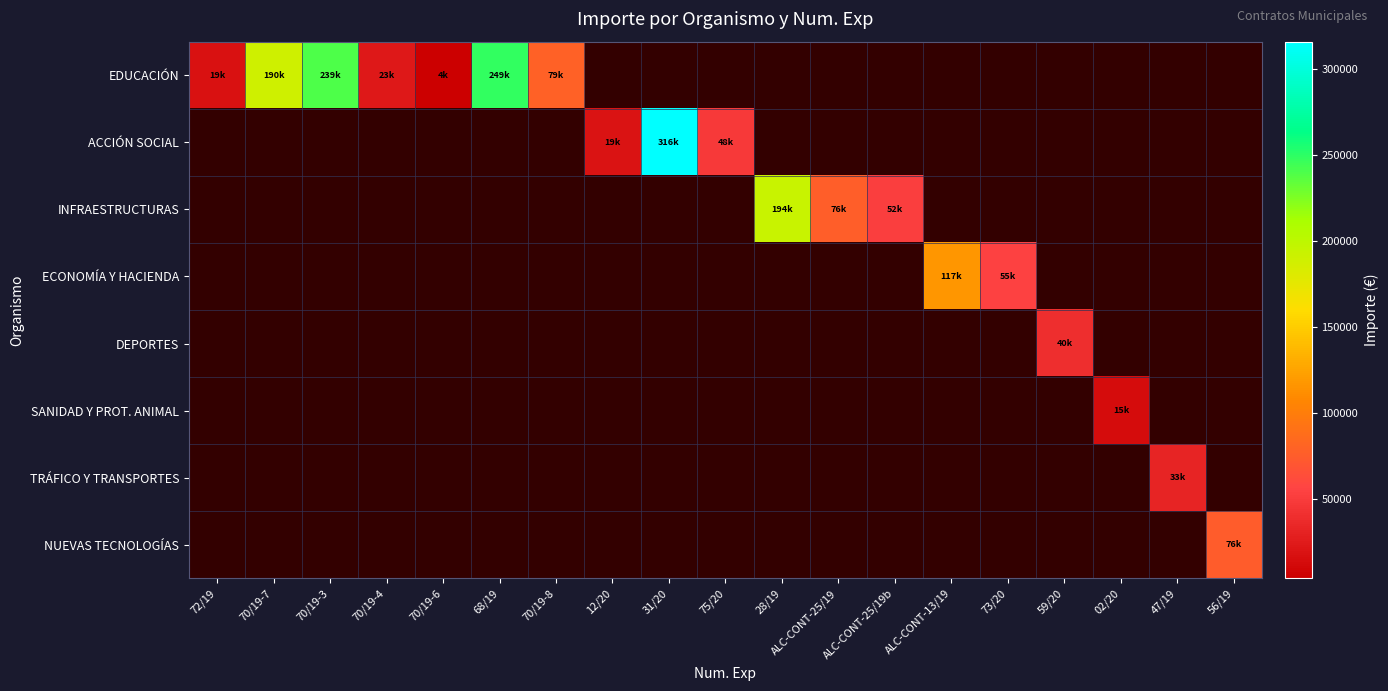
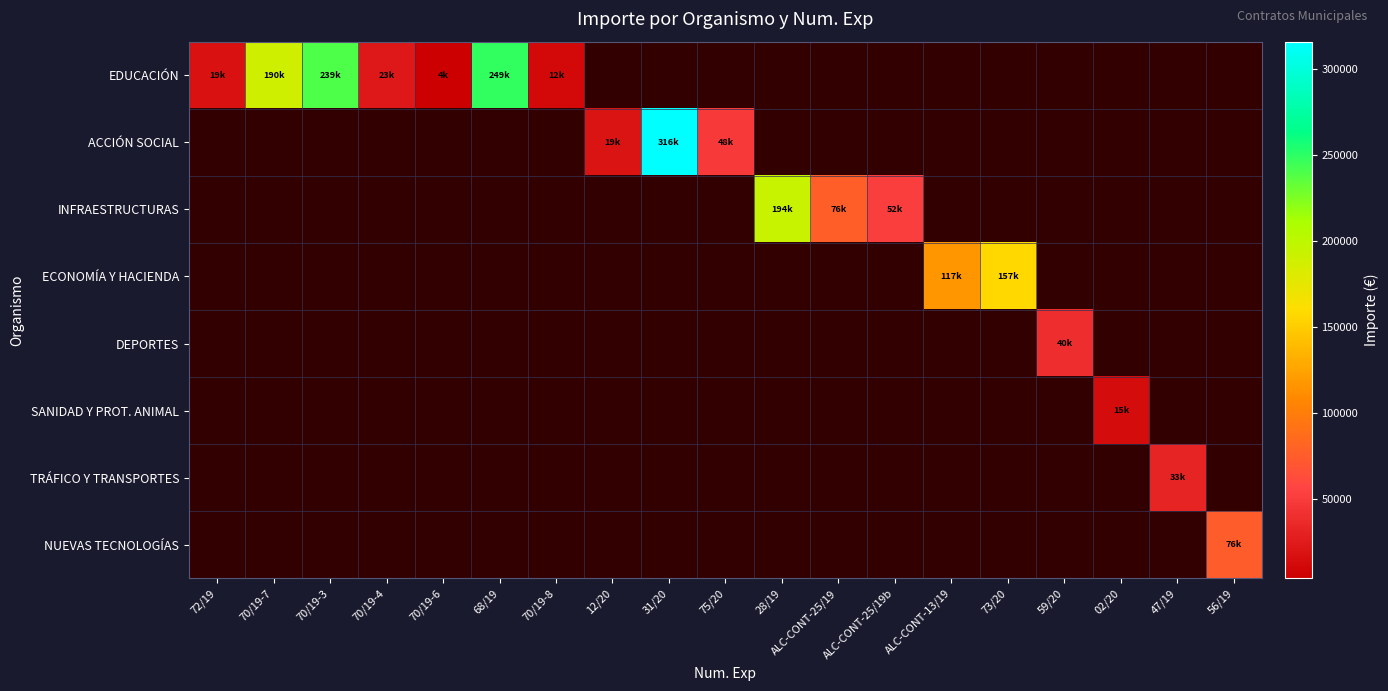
EDUCACIÓN, 70/19-8: 79k -> 12k
ECONOMÍA Y HACIENDA, 73/20: 55k -> 157k
